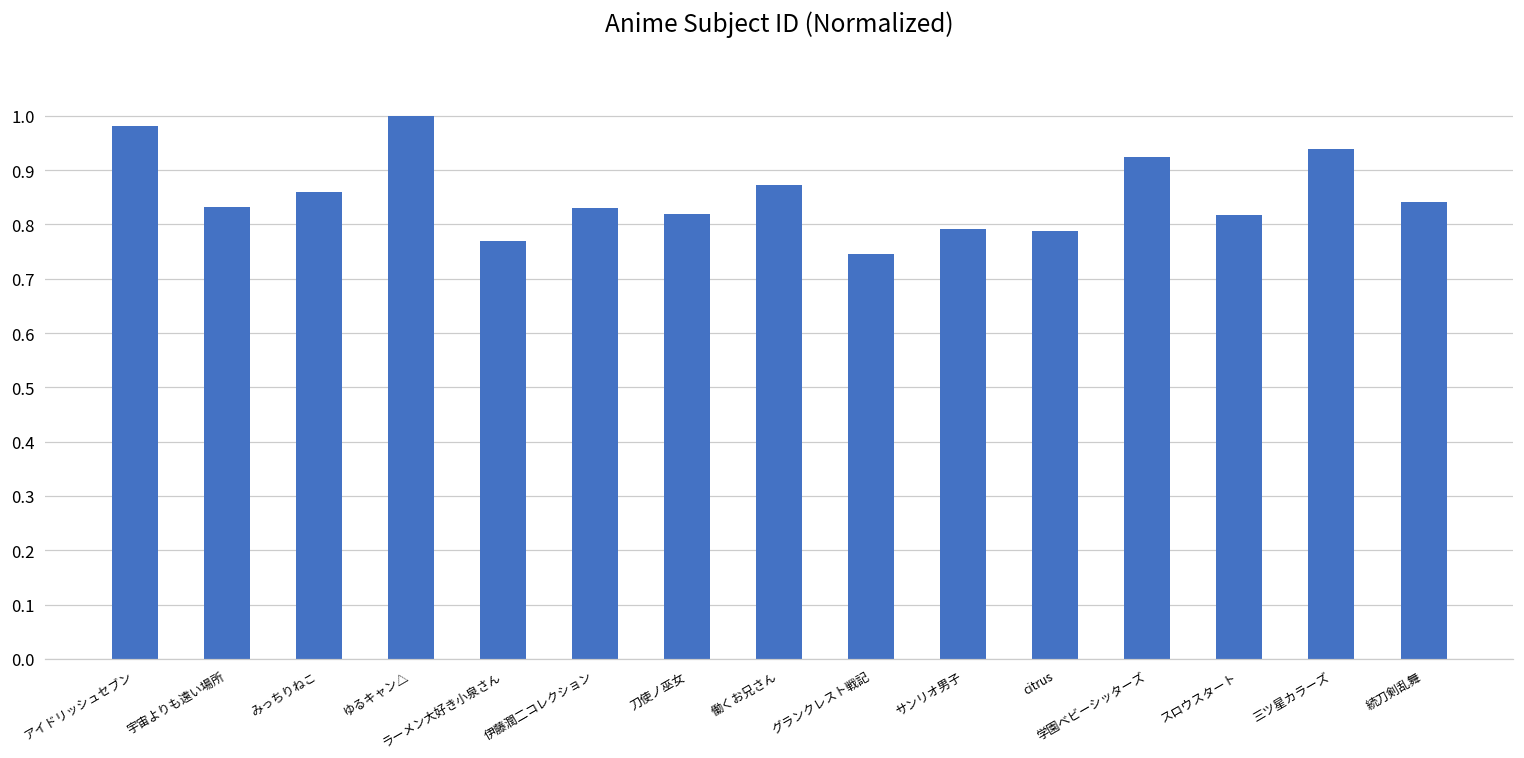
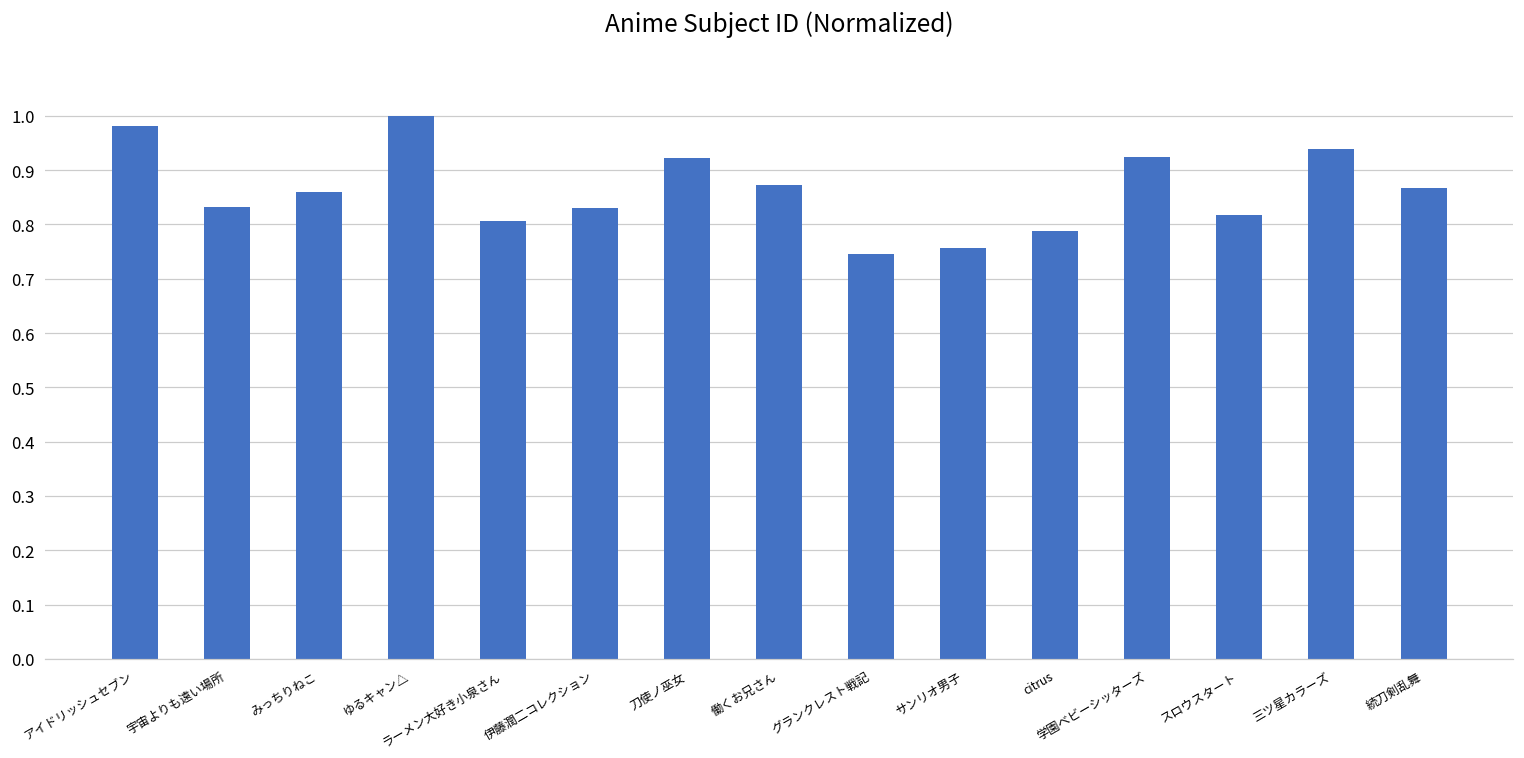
ラーメン大好き小泉さん: 0.77 -> 0.81
刀使ノ巫女: 0.82 -> 0.92
サンリオ男子: 0.79 -> 0.76
続刀剣乱舞: 0.84 -> 0.87
